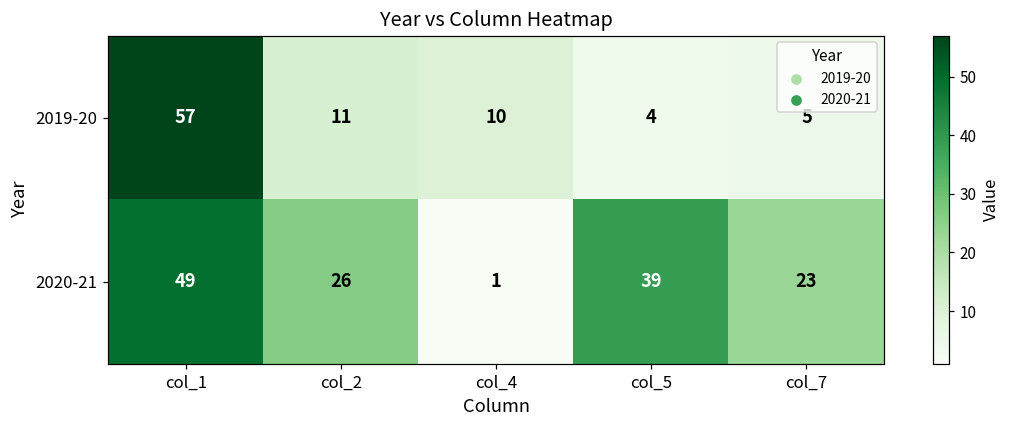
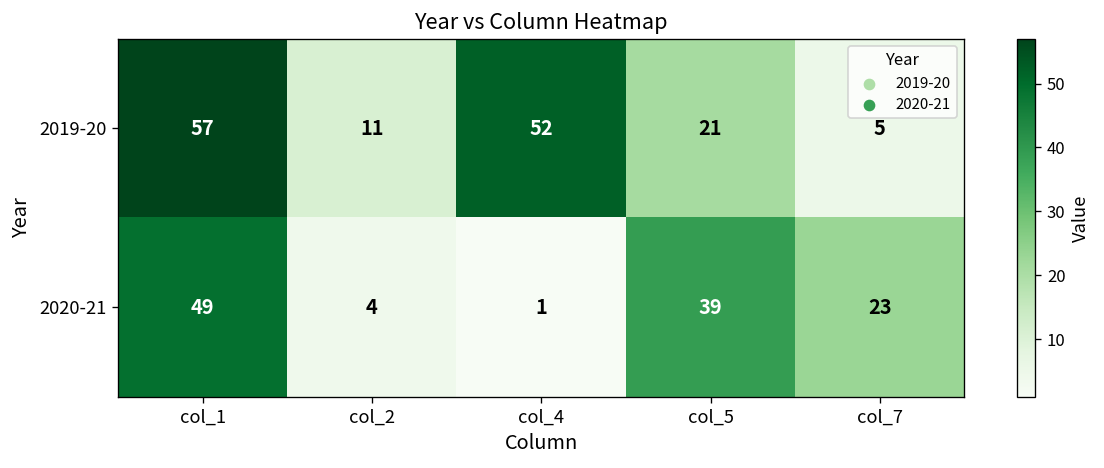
2019-20, col_4: 10 -> 52
2019-20, col_5: 4 -> 21
2020-21, col_2: 26 -> 4
